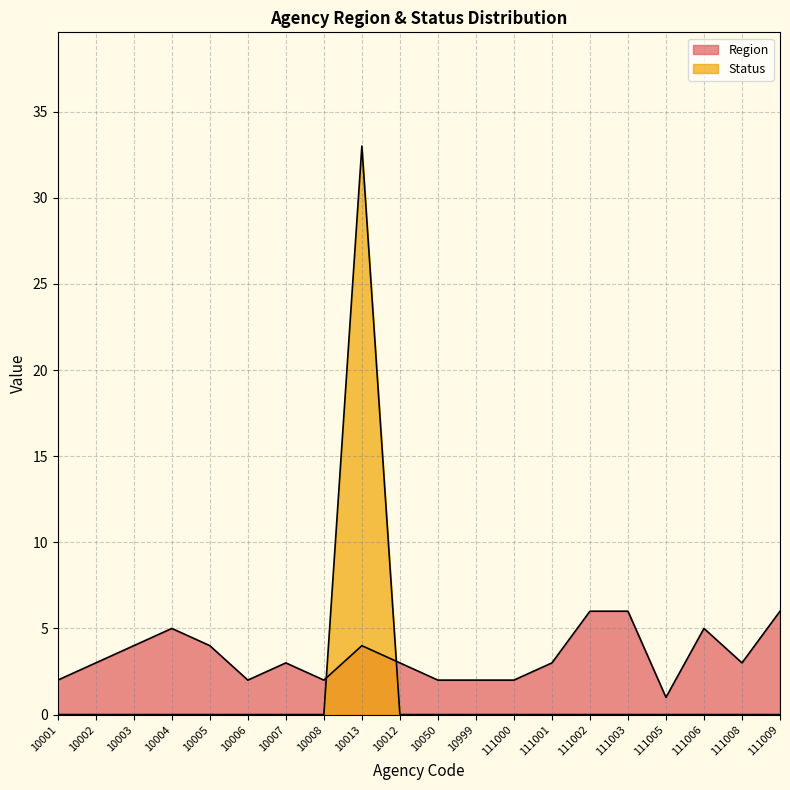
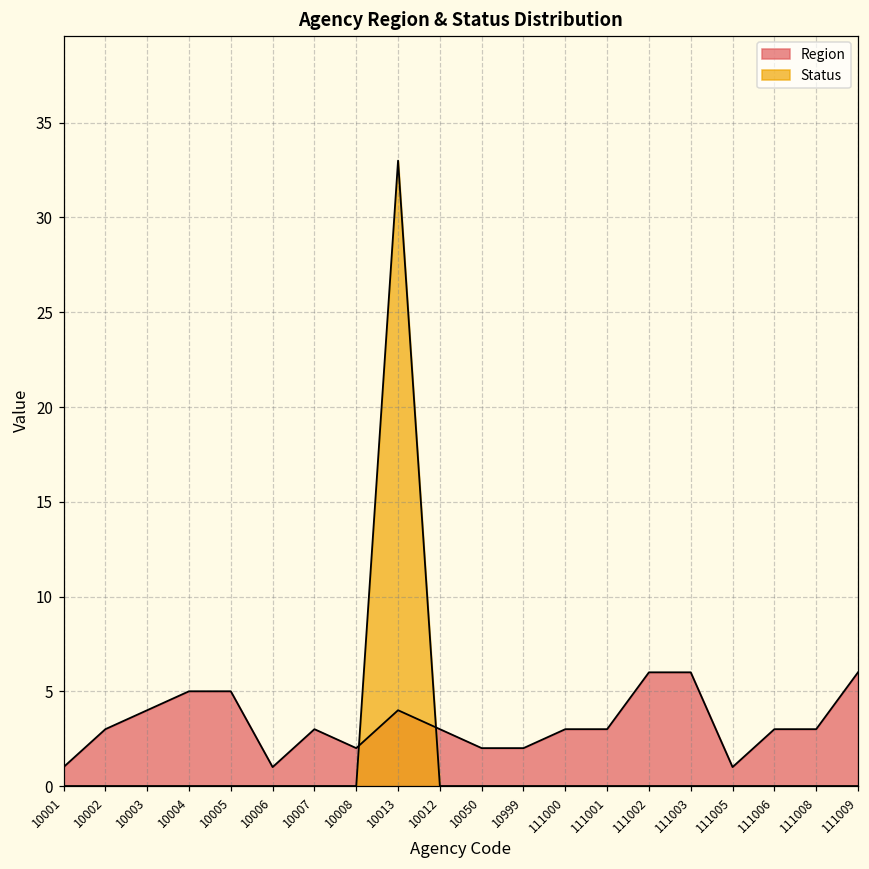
Region, 10001: 2 -> 1
Region, 10005: 4 -> 5
Region, 10006: 2 -> 1
Region, 111000: 2 -> 3
Region, 111006: 5 -> 3
